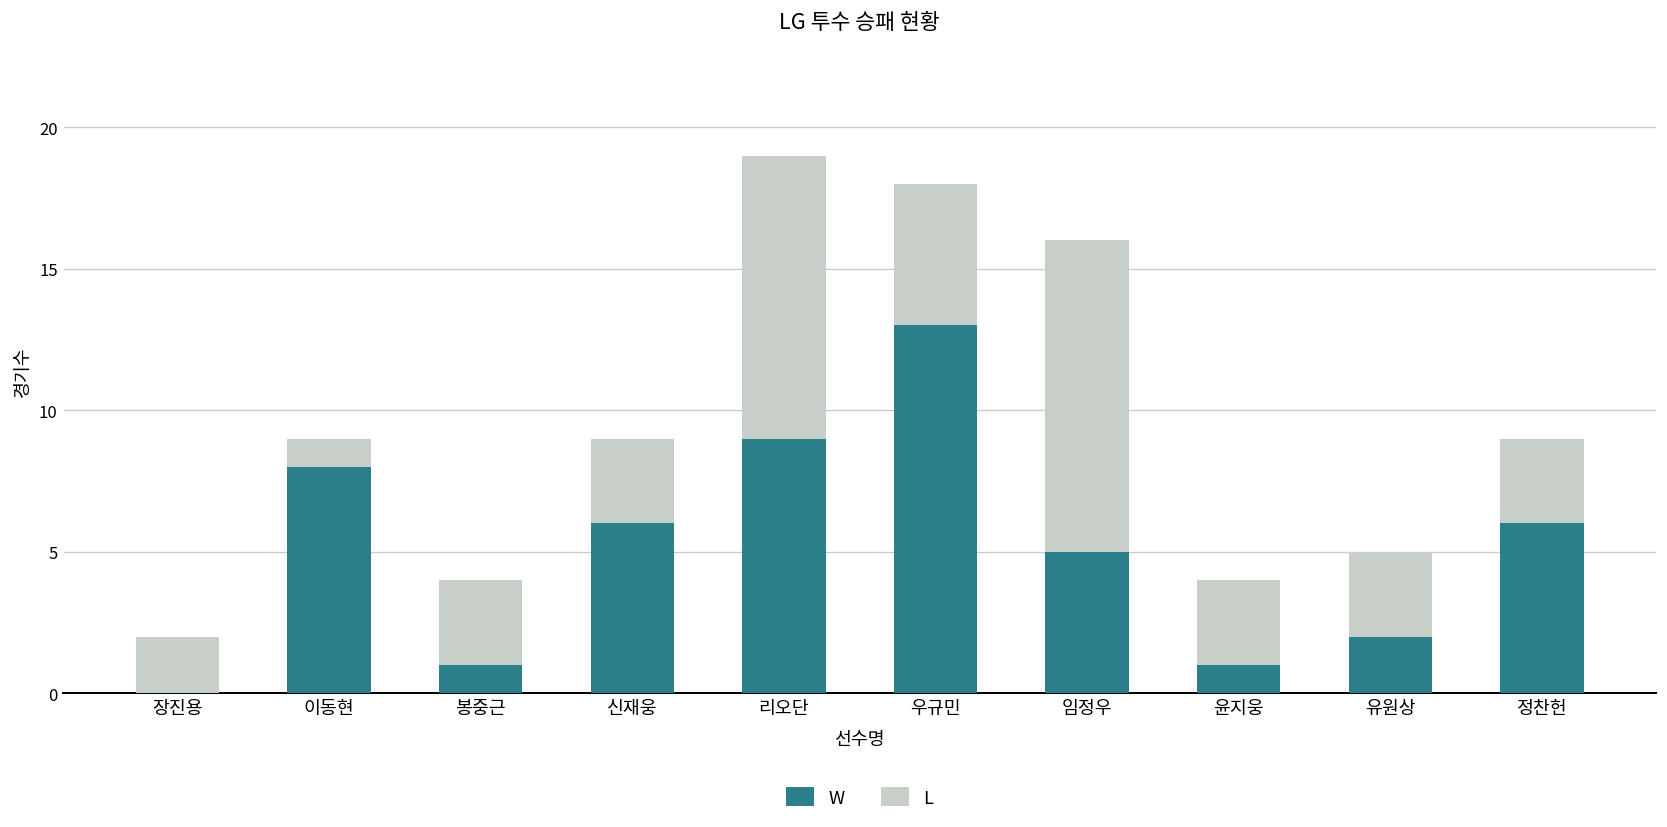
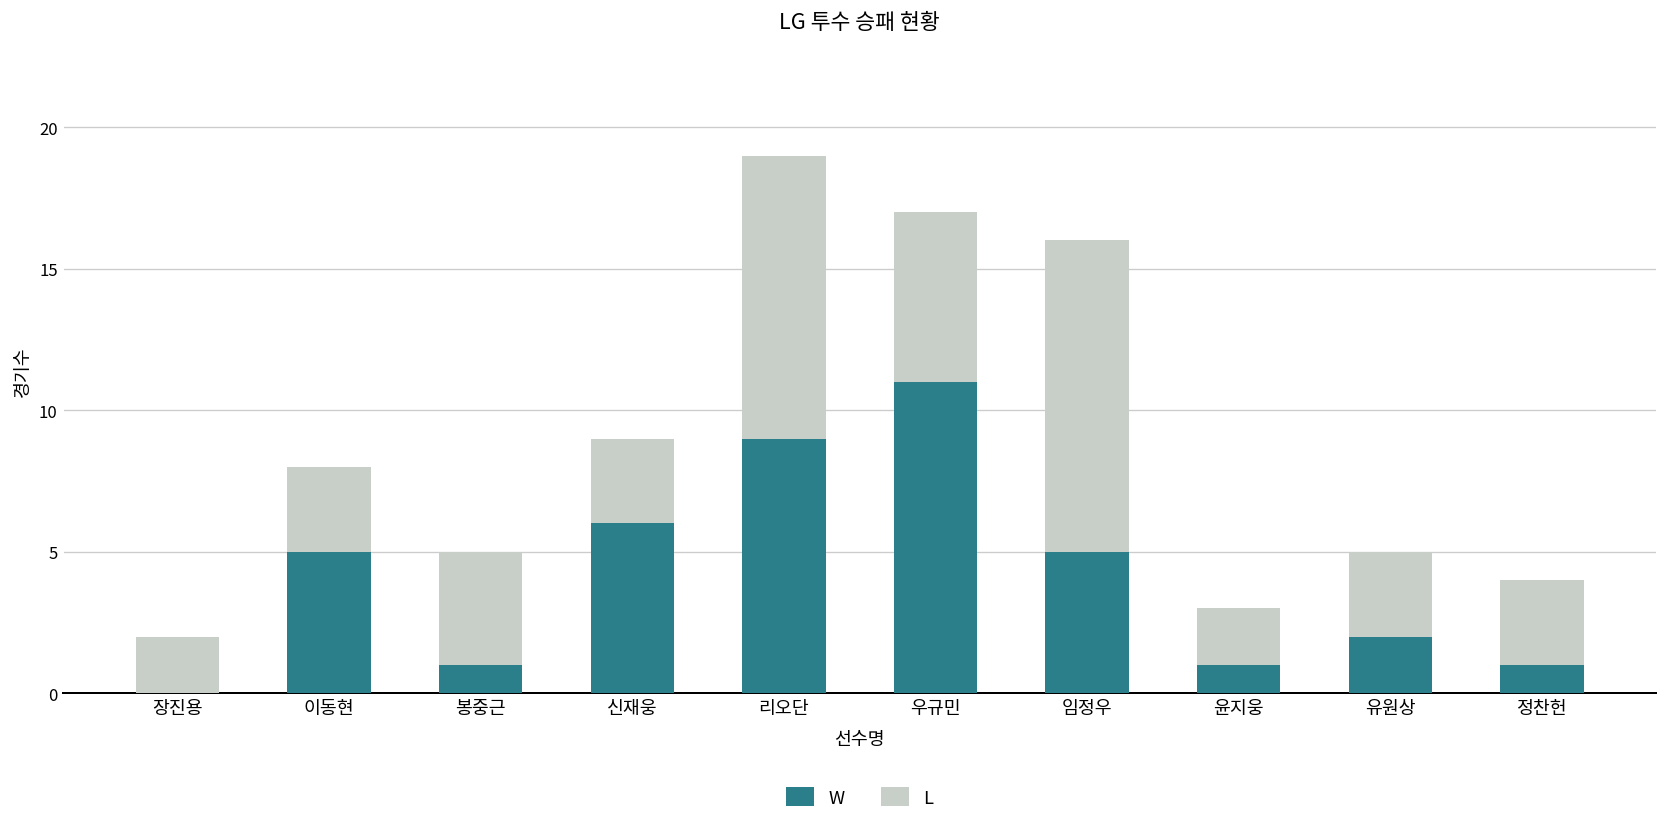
W, 이동현: 8 -> 5
L, 이동현: 1 -> 3
L, 봉중근: 3 -> 4
W, 우규민: 13 -> 11
L, 우규민: 5 -> 6
L, 윤지웅: 3 -> 2
W, 정찬헌: 6 -> 1
